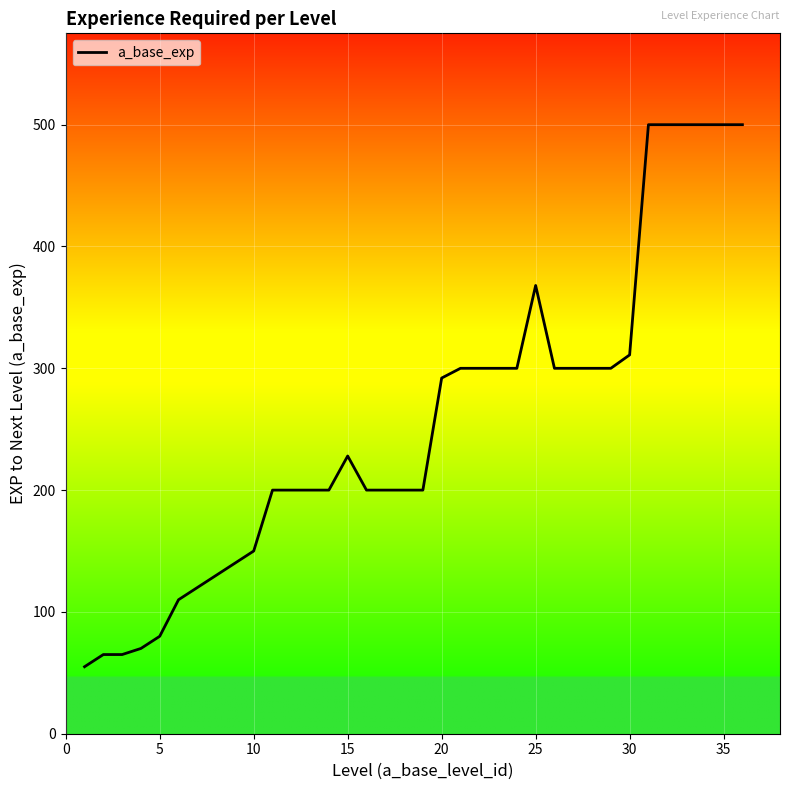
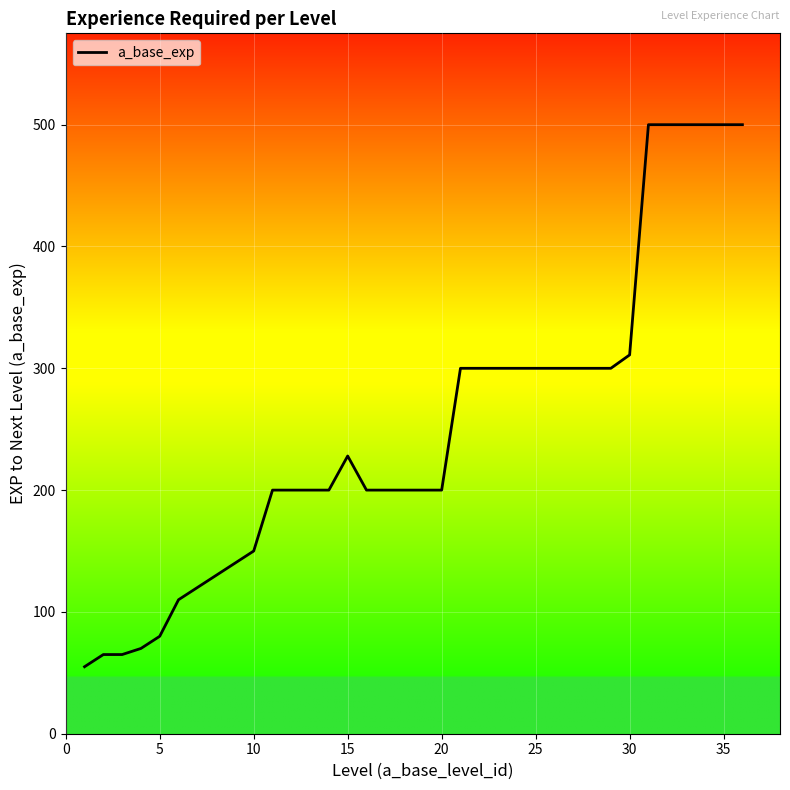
20: 292 -> 200
25: 368 -> 300
